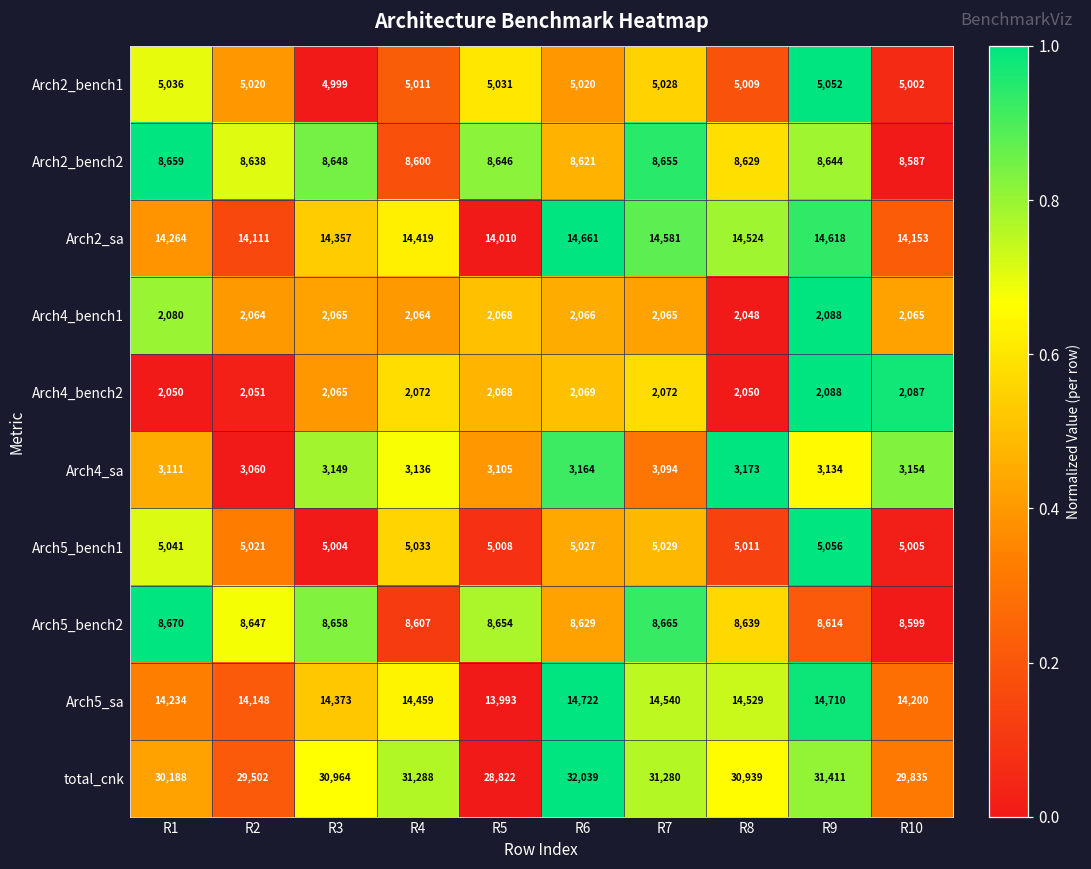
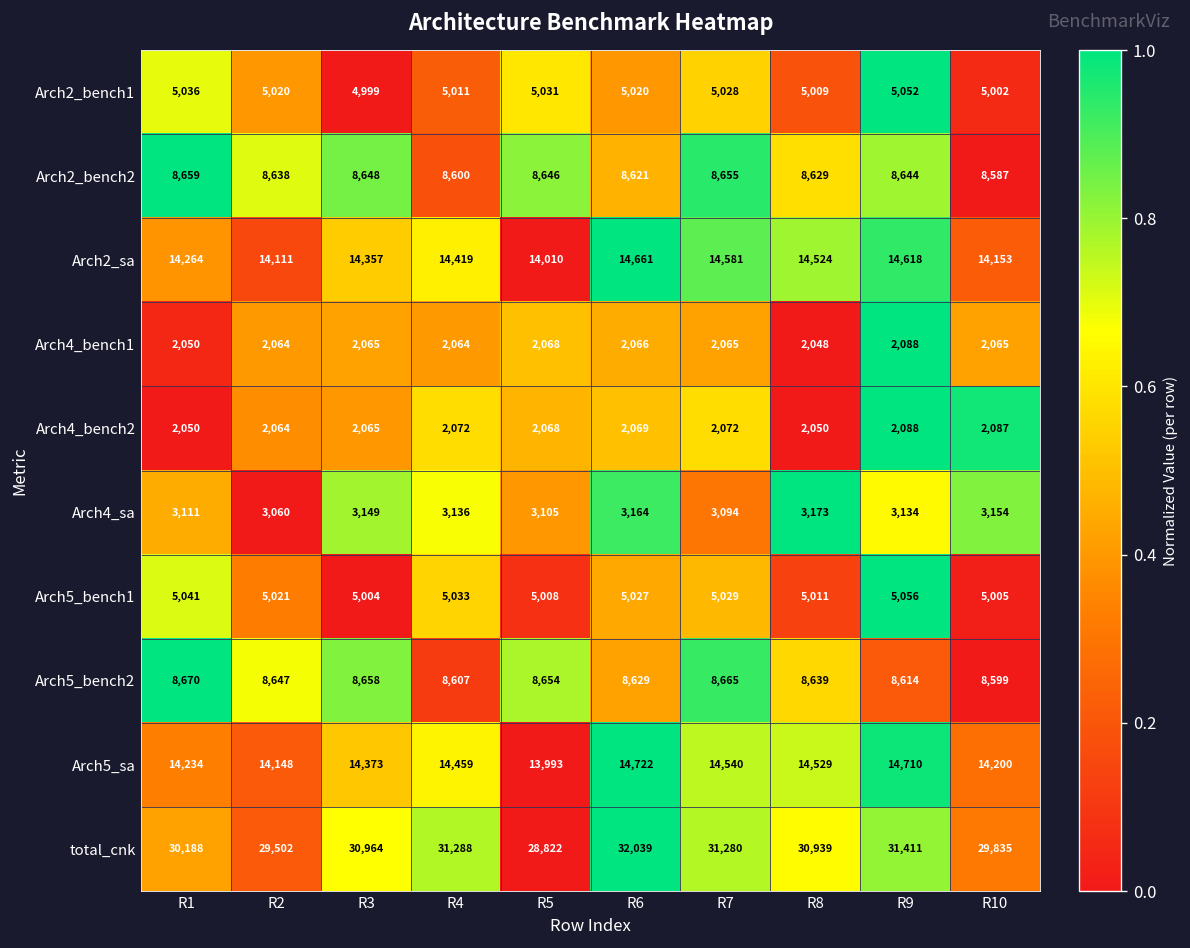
Arch4_bench1, R1: 2,080 -> 2,050
Arch4_bench2, R2: 2,051 -> 2,064
